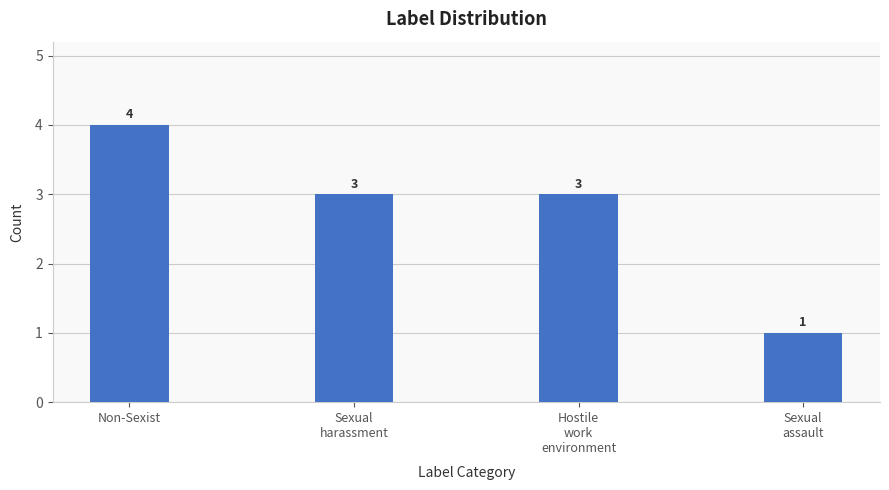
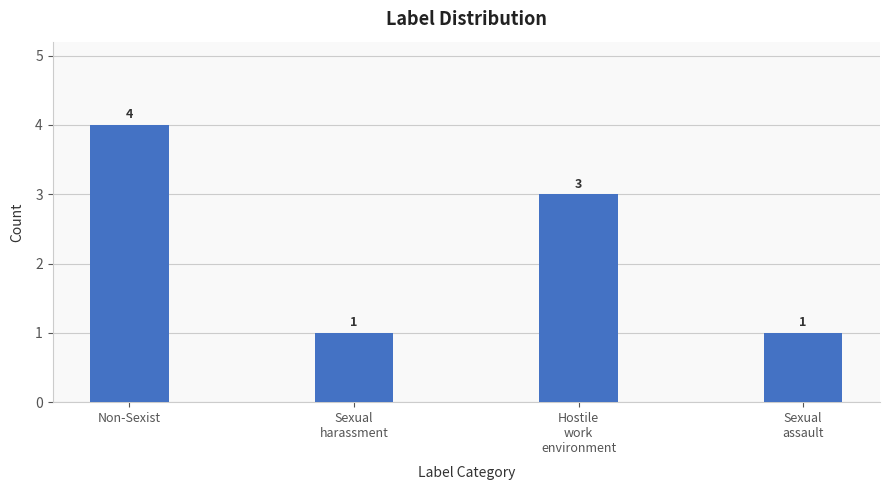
Sexual harassment: 3 -> 1
